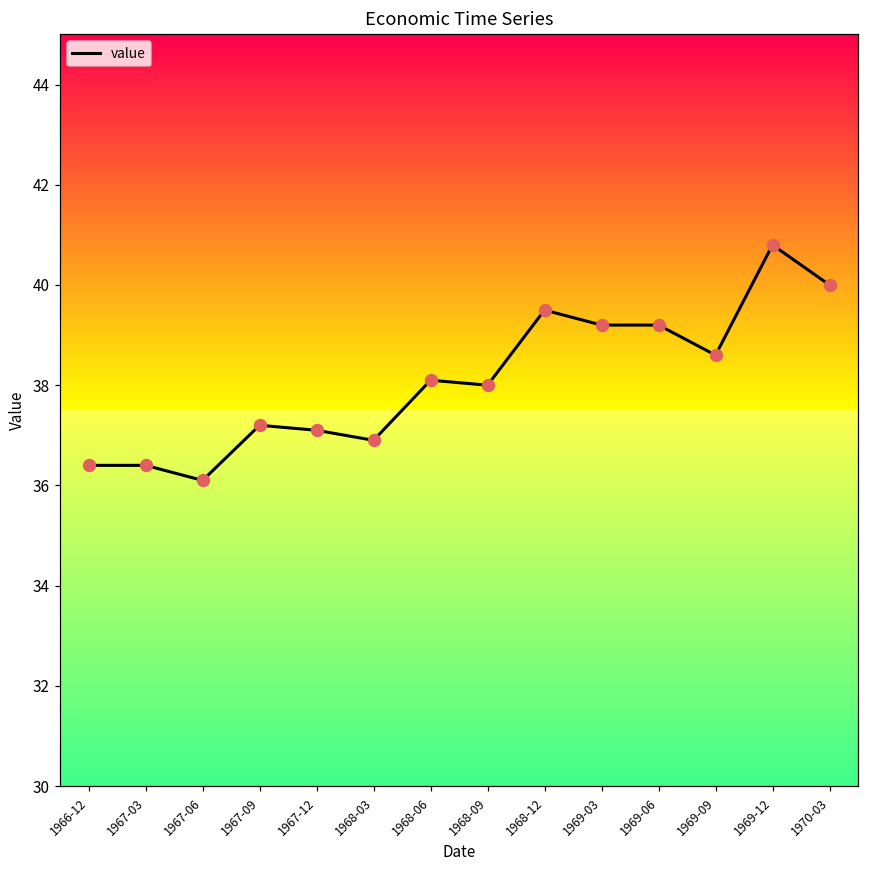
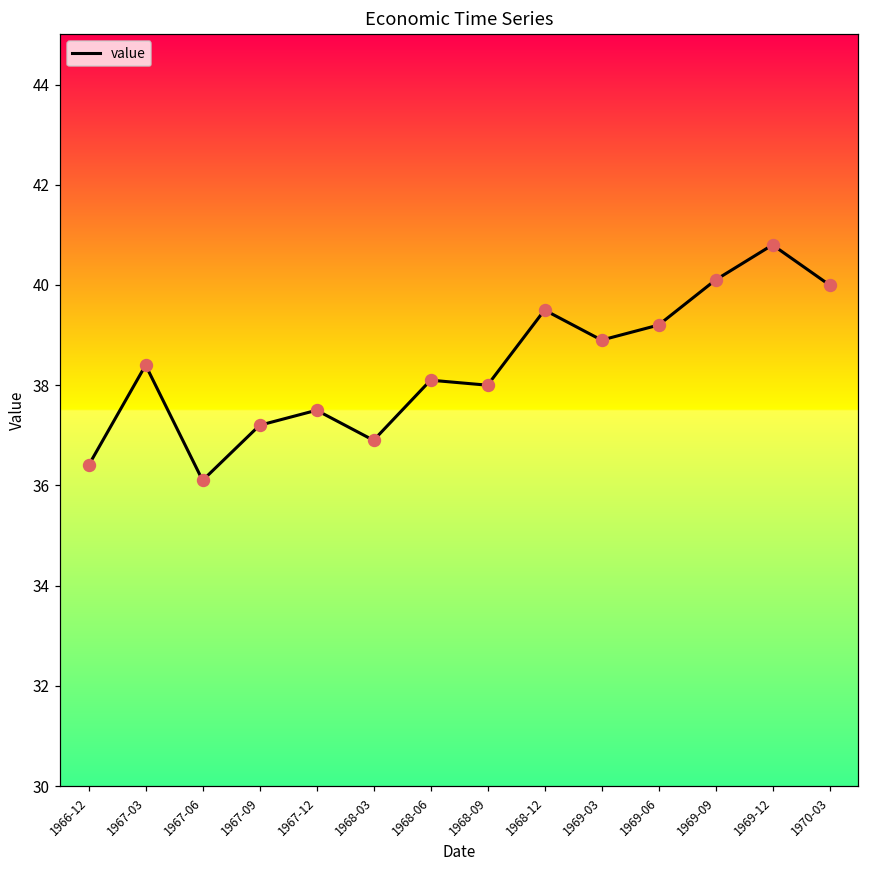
1967-03: 36.4 -> 38.4
1967-12: 37.1 -> 37.5
1969-03: 39.2 -> 38.9
1969-09: 38.6 -> 40.1
